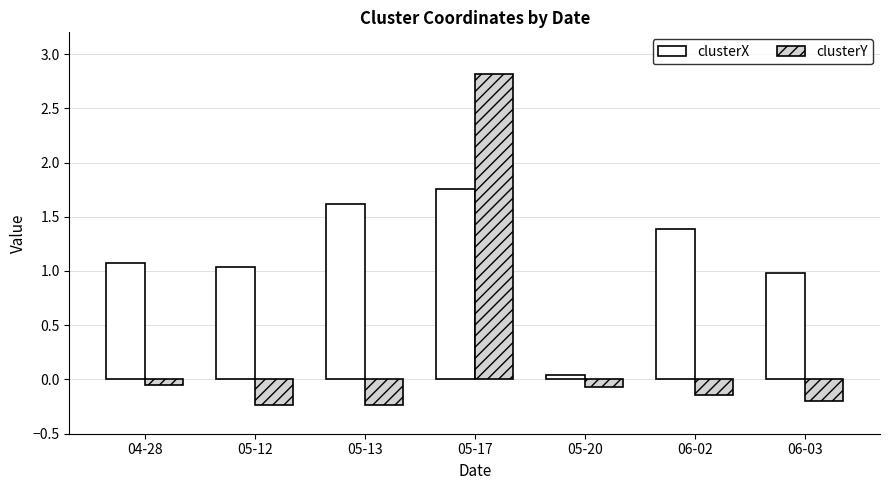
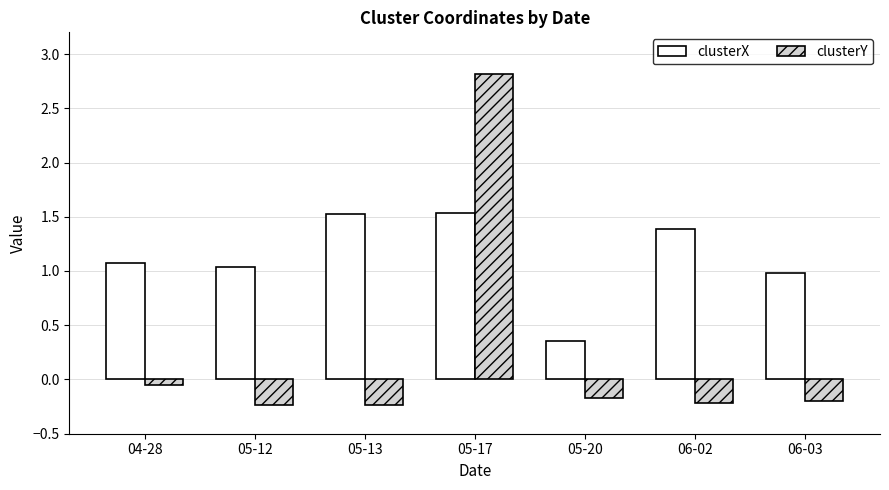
clusterX, 05-13: 1.62 -> 1.53
clusterX, 05-17: 1.76 -> 1.54
clusterX, 05-20: 0.04 -> 0.35
clusterY, 05-20: -0.07 -> -0.17
clusterY, 06-02: -0.14 -> -0.22
